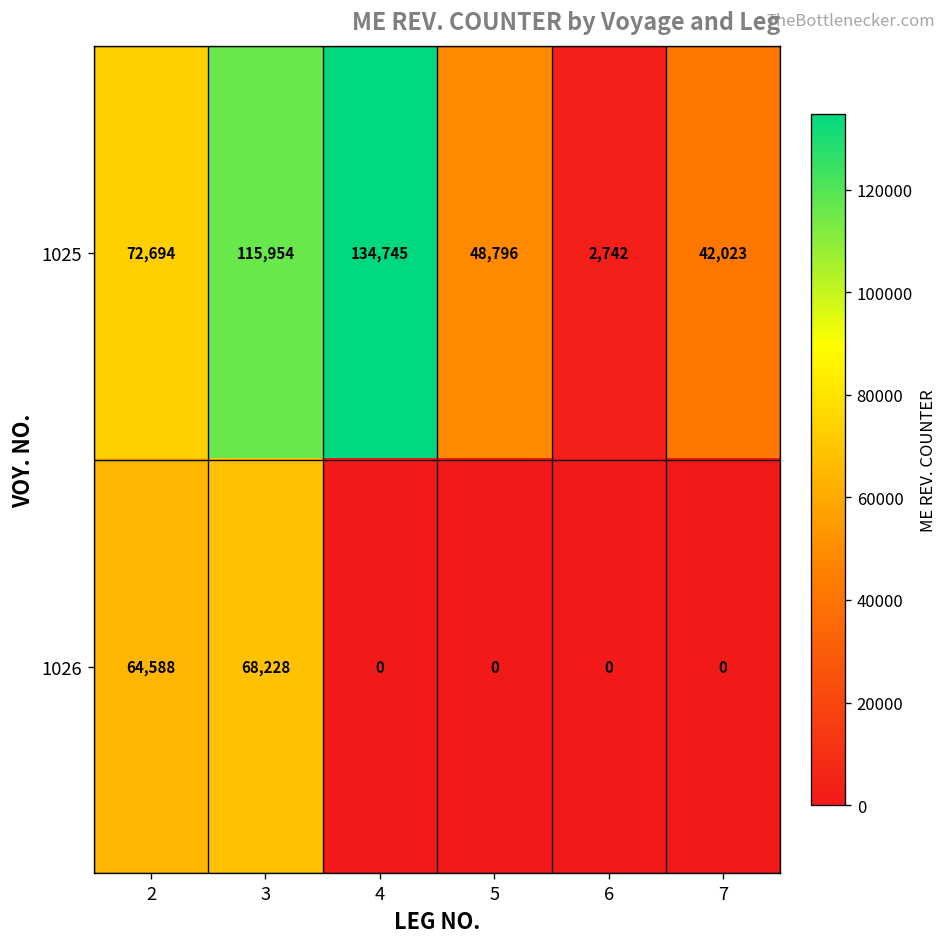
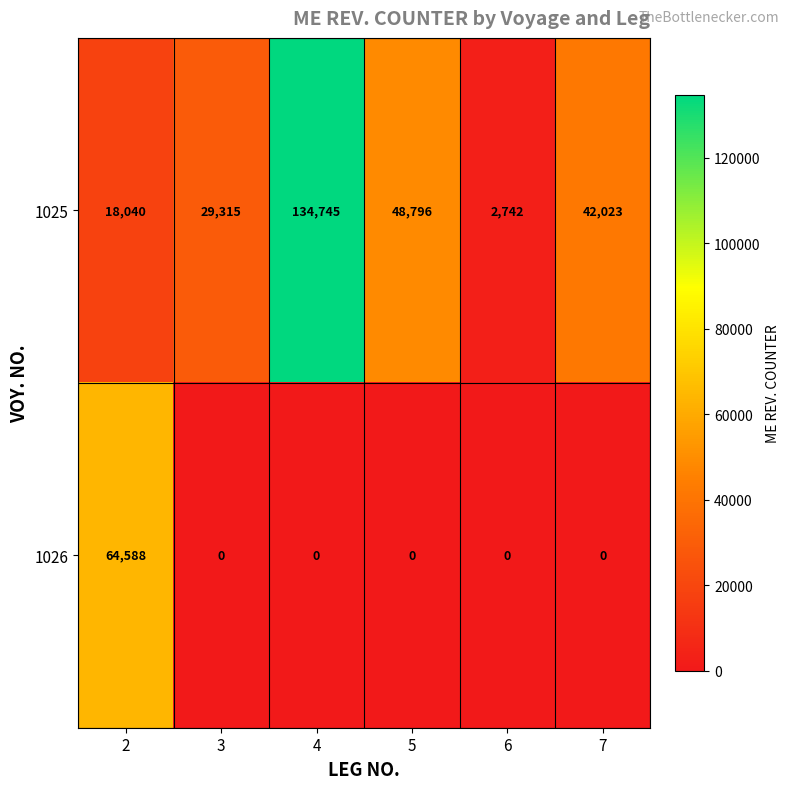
1025, 2: 72,694 -> 18,040
1025, 3: 115,954 -> 29,315
1026, 3: 68,228 -> 0
